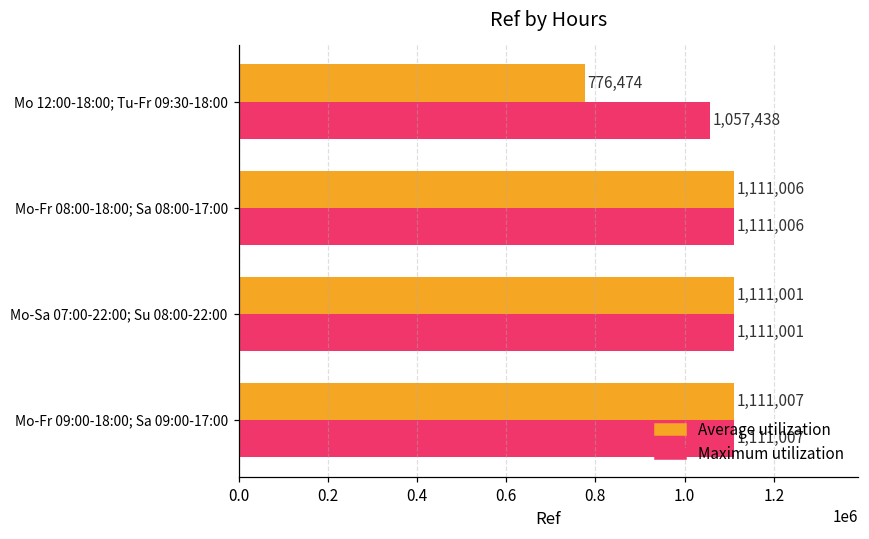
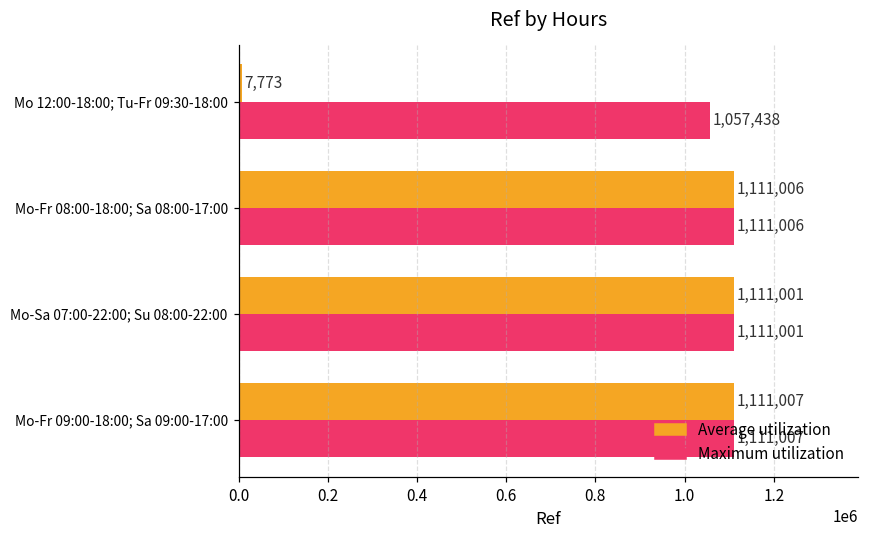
Average utilization, Mo 12:00-18:00; Tu-Fr 09:30-18:00: 776,474 -> 7,773
